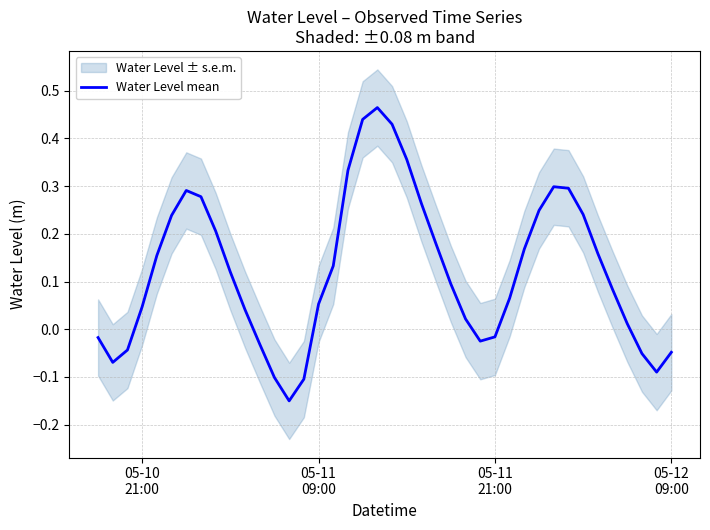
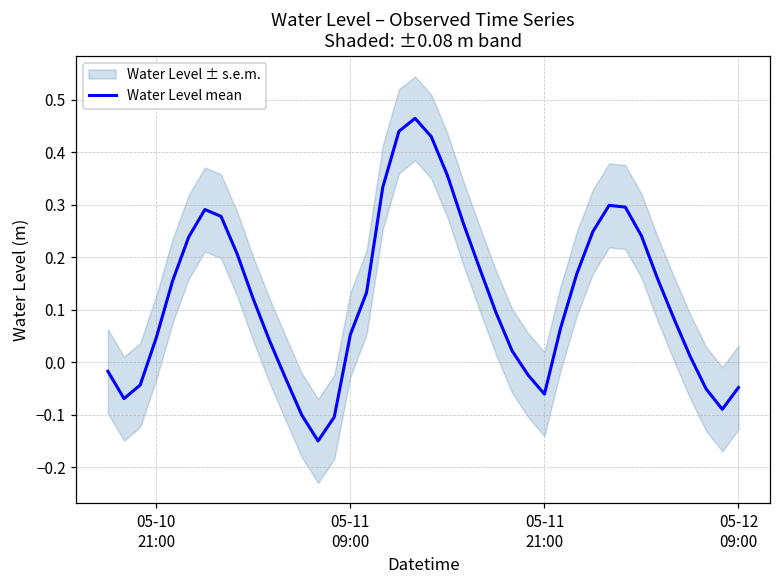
Water Level mean, 05-11 21:00: -0.02 -> -0.06
